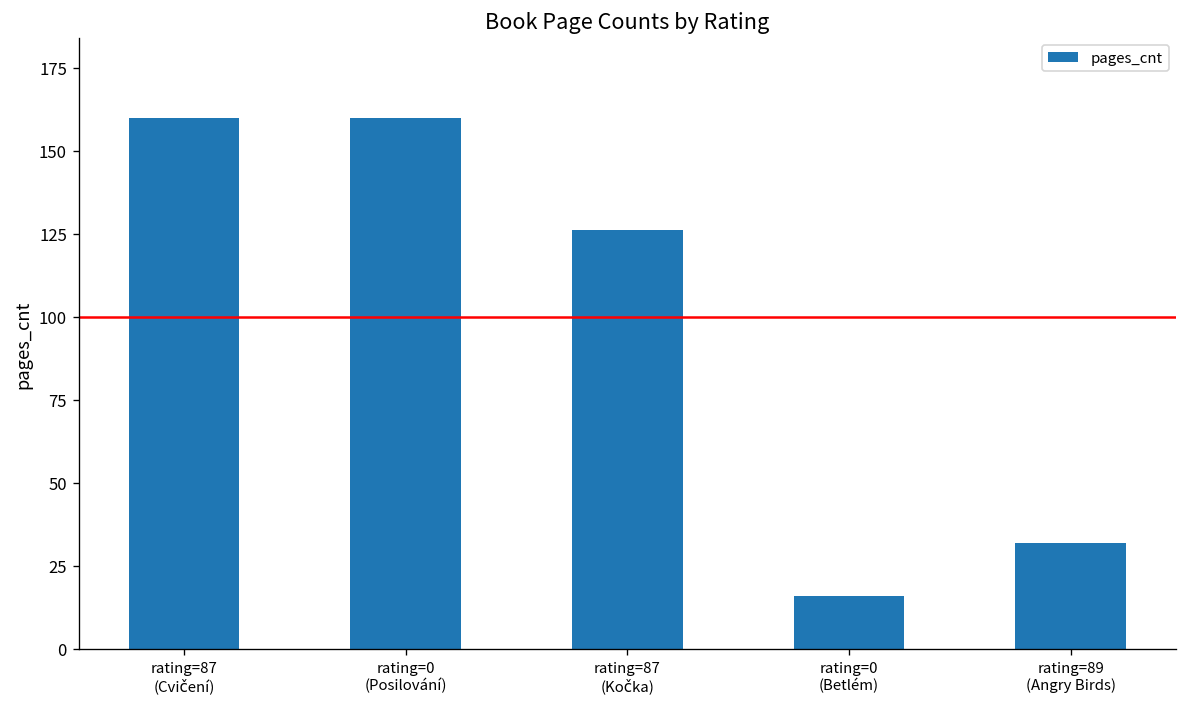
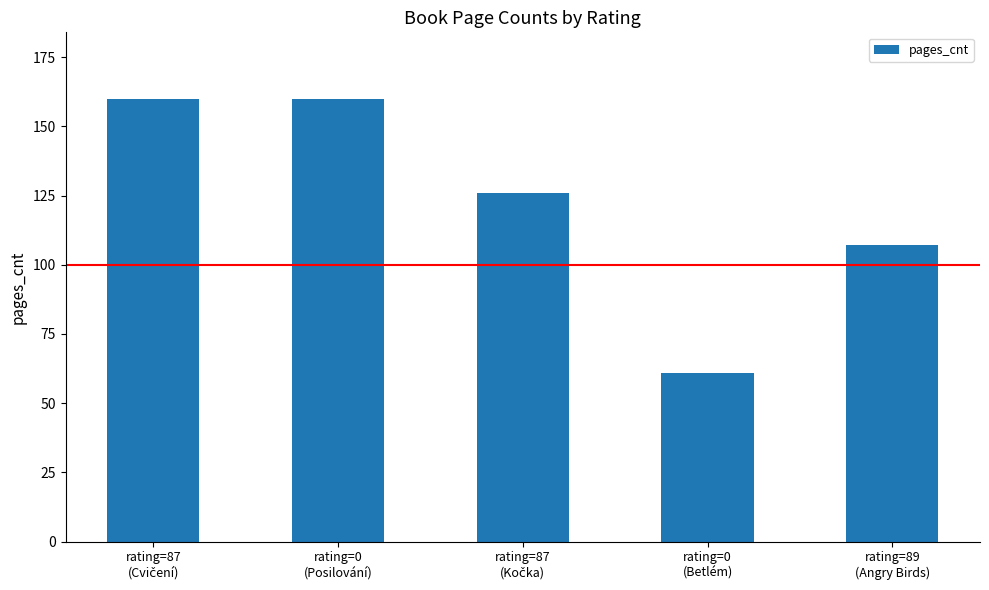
rating=0 (Betlém): 16 -> 61
rating=89 (Angry Birds): 32 -> 107
